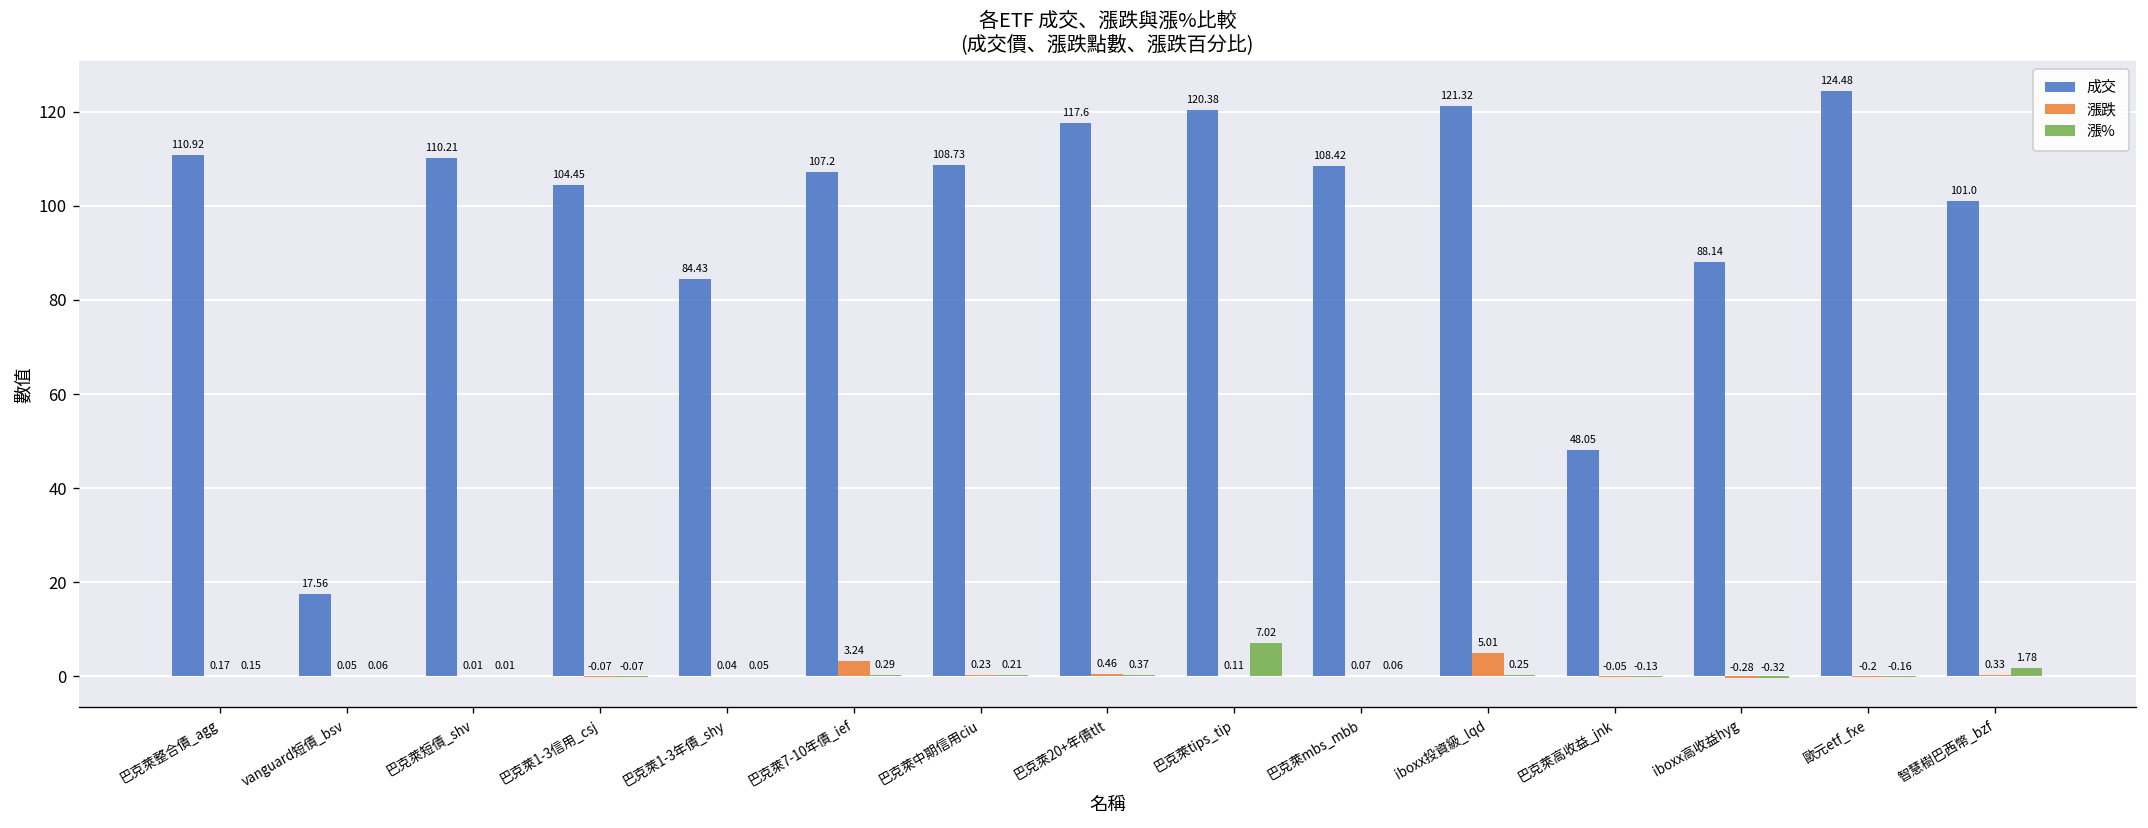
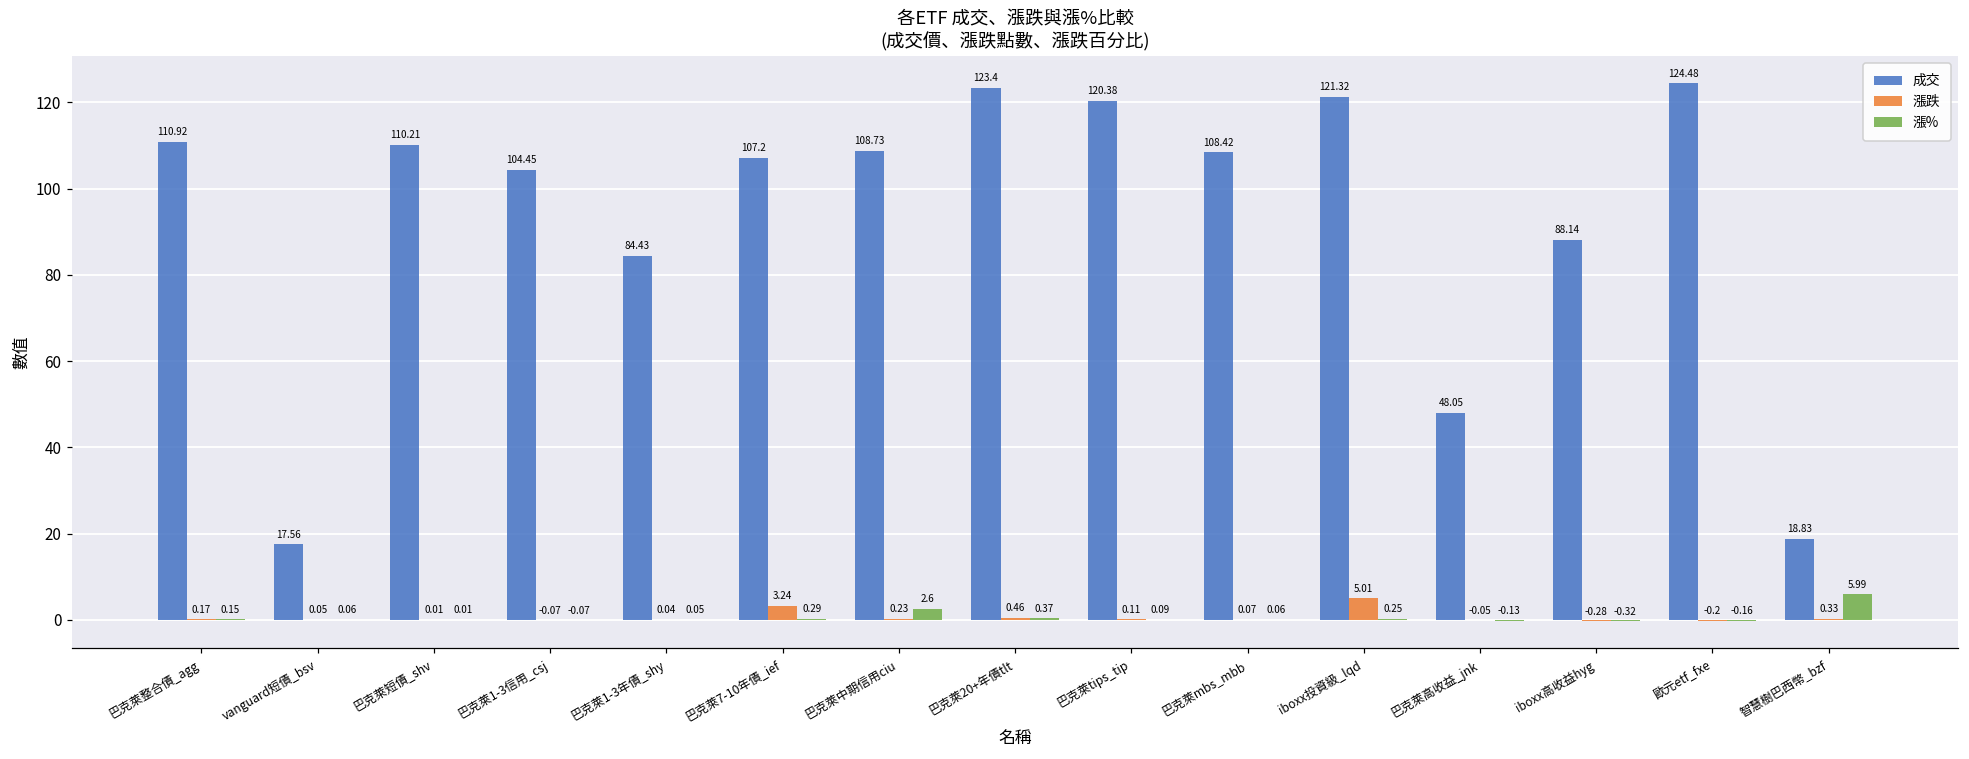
漲%, 巴克萊中期信用ciu: 0.21 -> 2.6
成交, 巴克萊20+年債tlt: 117.6 -> 123.4
漲%, 巴克萊tips_tip: 7.02 -> 0.09
成交, 智慧樹巴西幣_bzf: 101.0 -> 18.83
漲%, 智慧樹巴西幣_bzf: 1.78 -> 5.99
